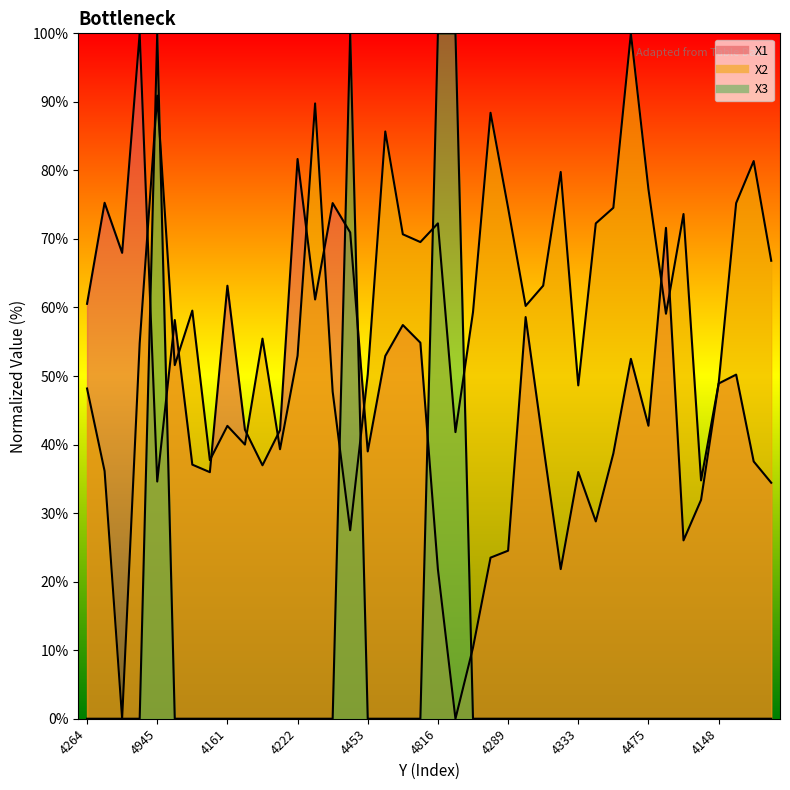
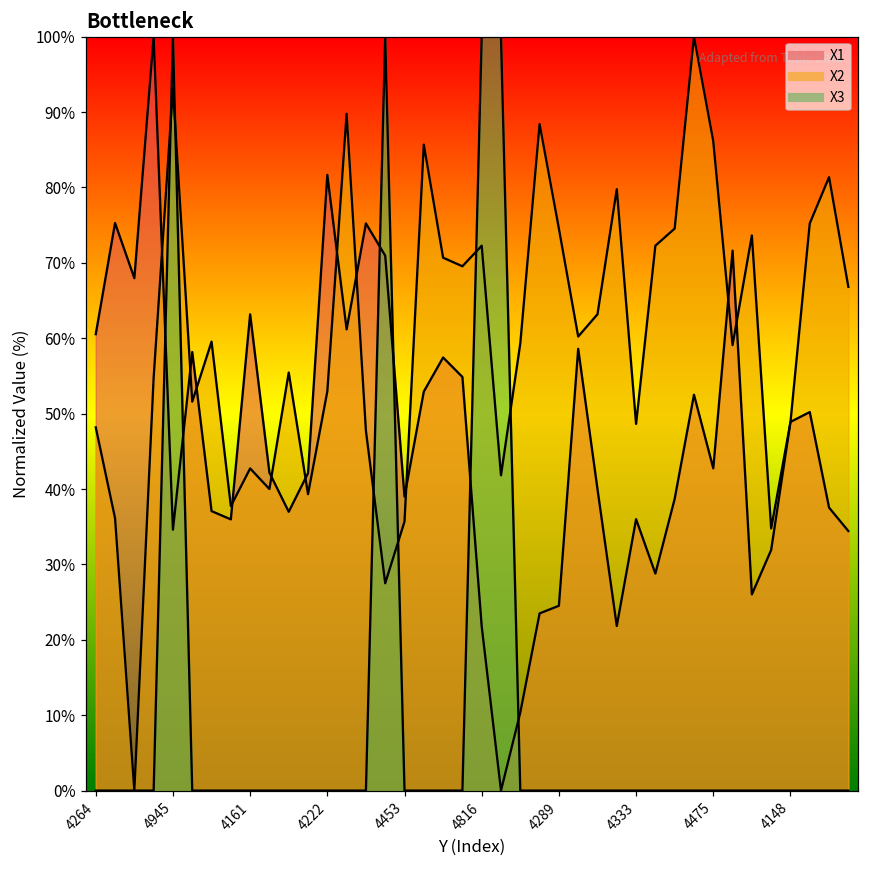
X2, 4945: 91% -> 93%
X2, 4453: 50% -> 36%
X2, 4475: 77% -> 86%
